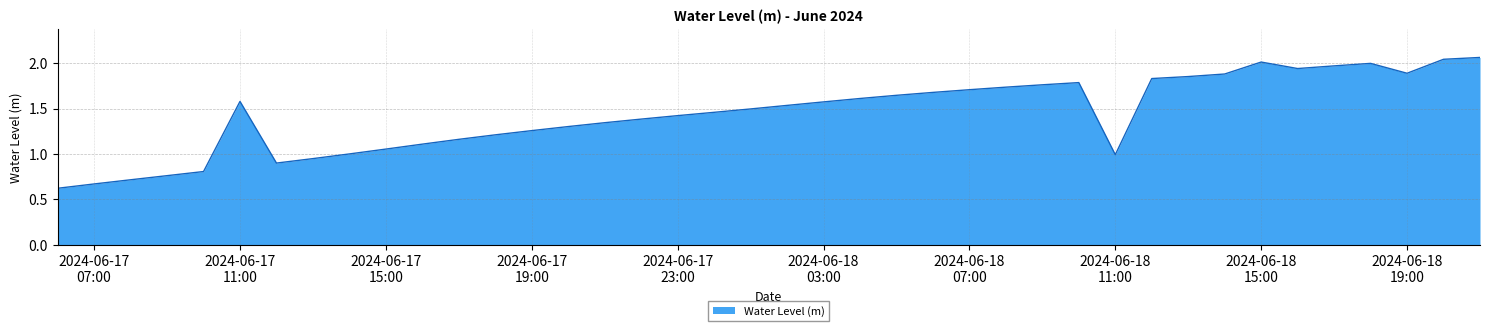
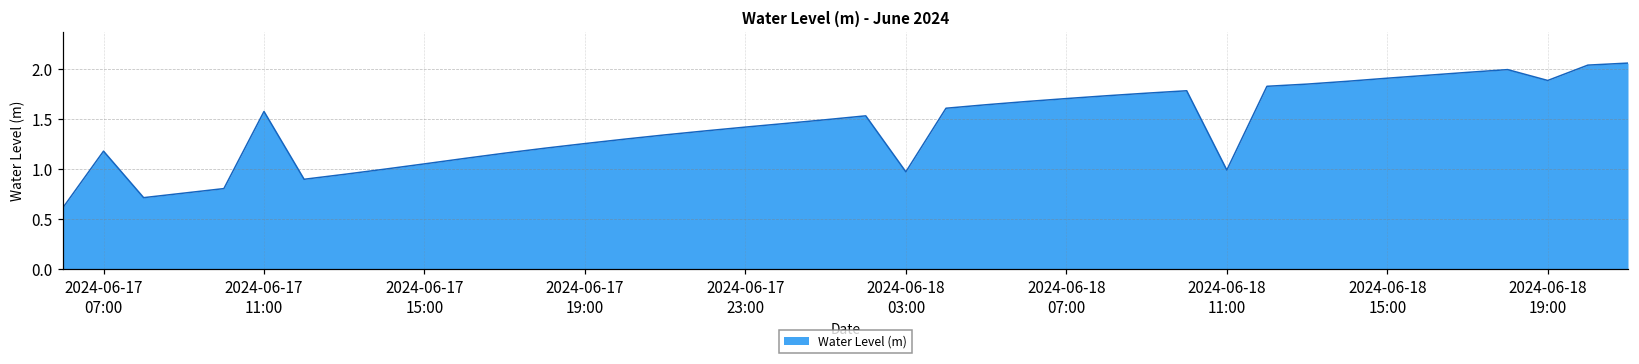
2024-06-17 07:00: 0.7 -> 1.2
2024-06-18 03:00: 1.6 -> 1.0
2024-06-18 15:00: 2.0 -> 1.9
